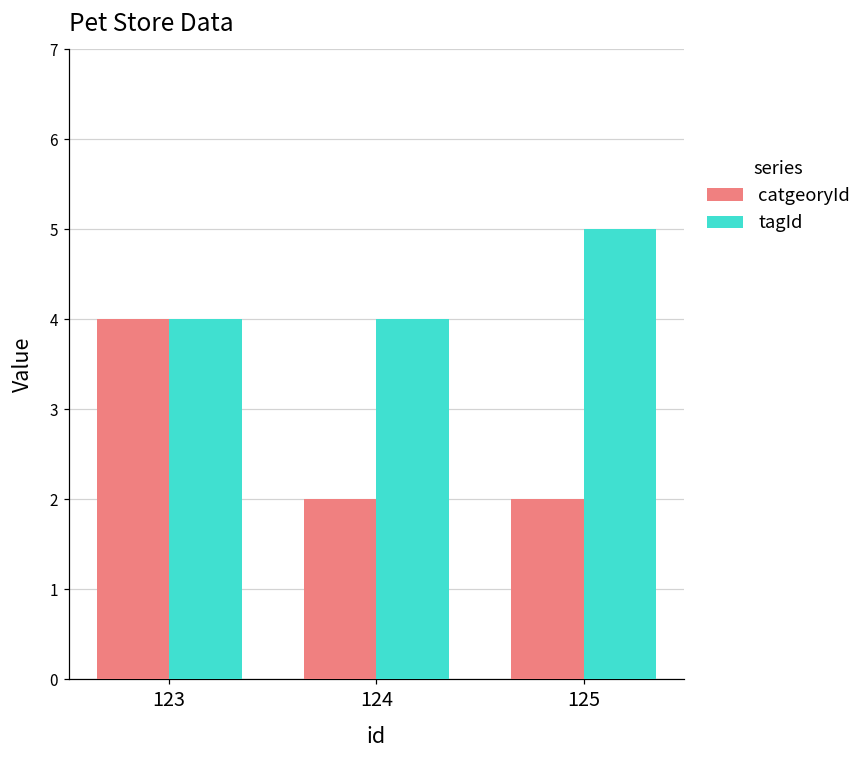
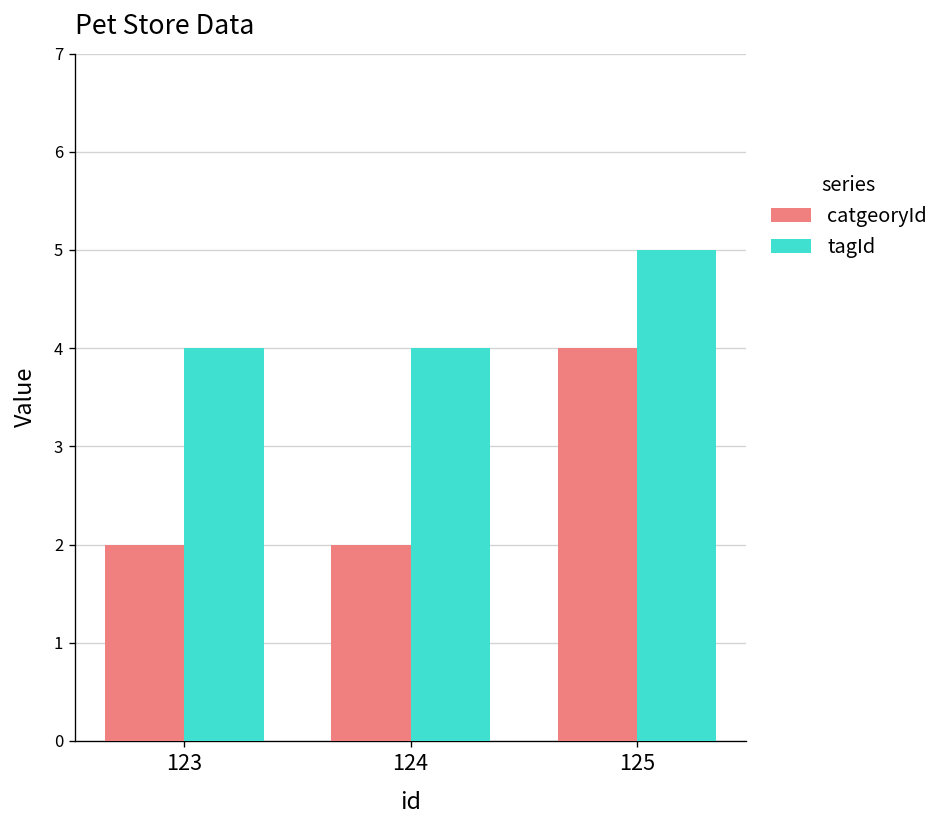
catgeoryId, 123: 4 -> 2
catgeoryId, 125: 2 -> 4
